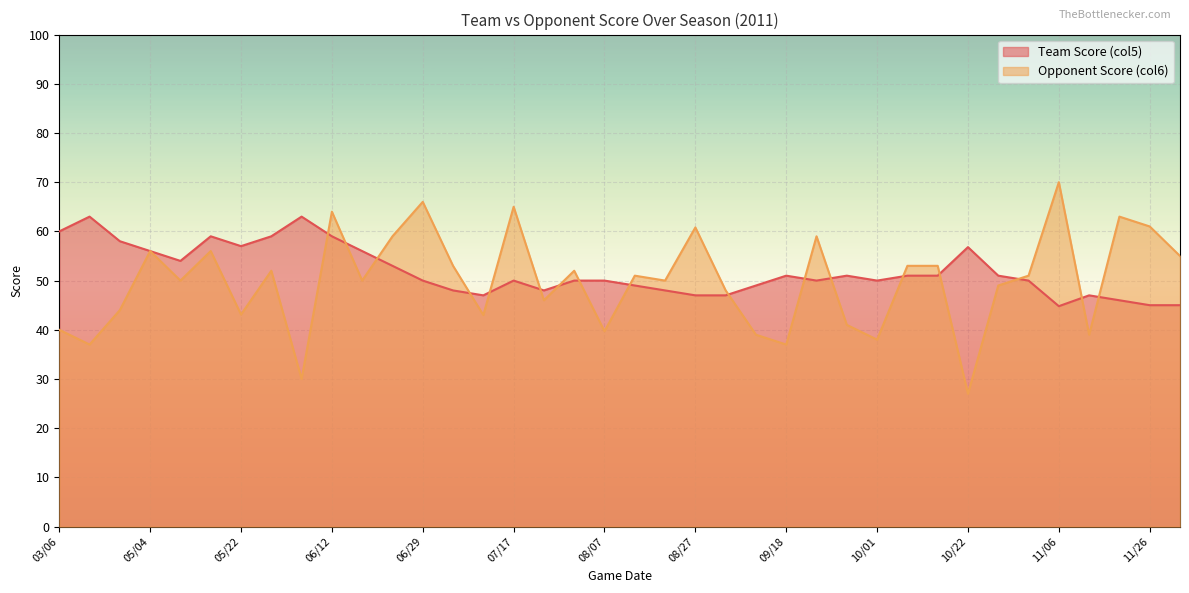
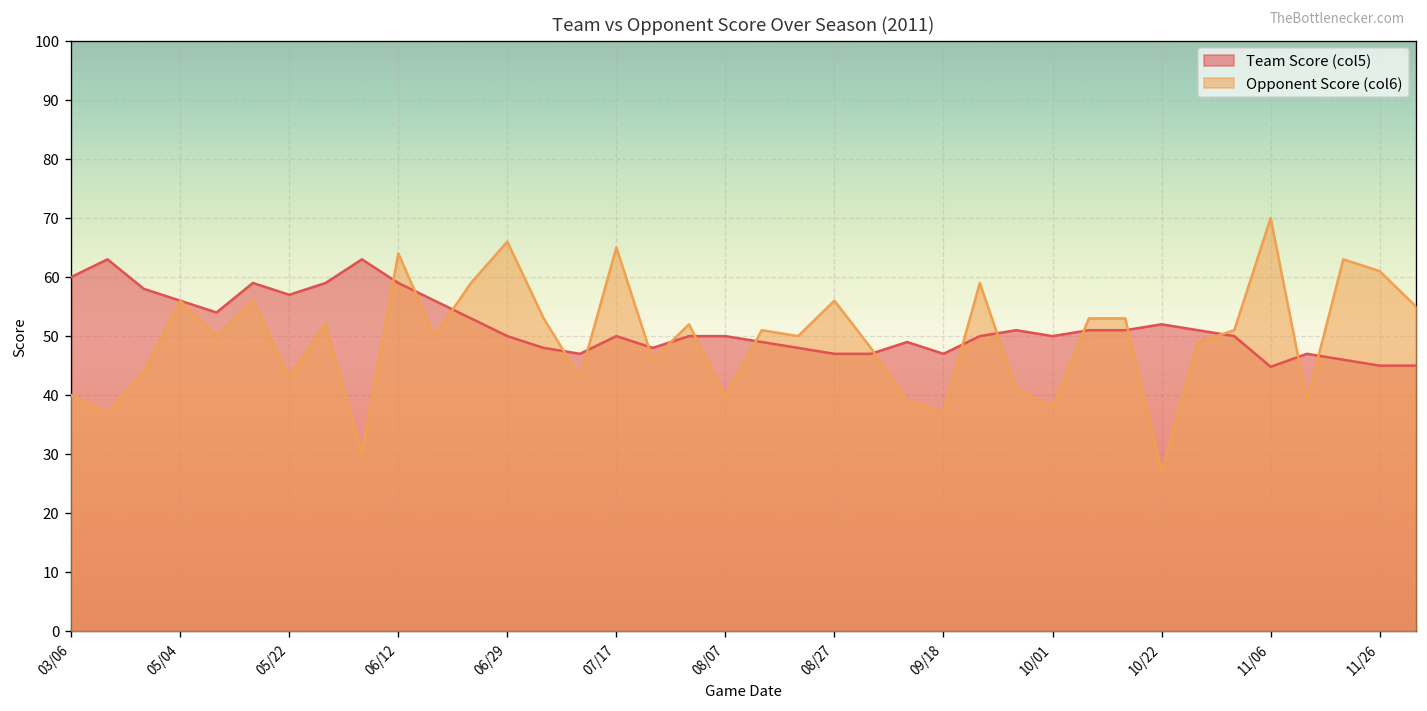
Opponent Score (col6), 08/27: 61 -> 56
Team Score (col5), 09/18: 51 -> 47
Team Score (col5), 10/22: 57 -> 52
